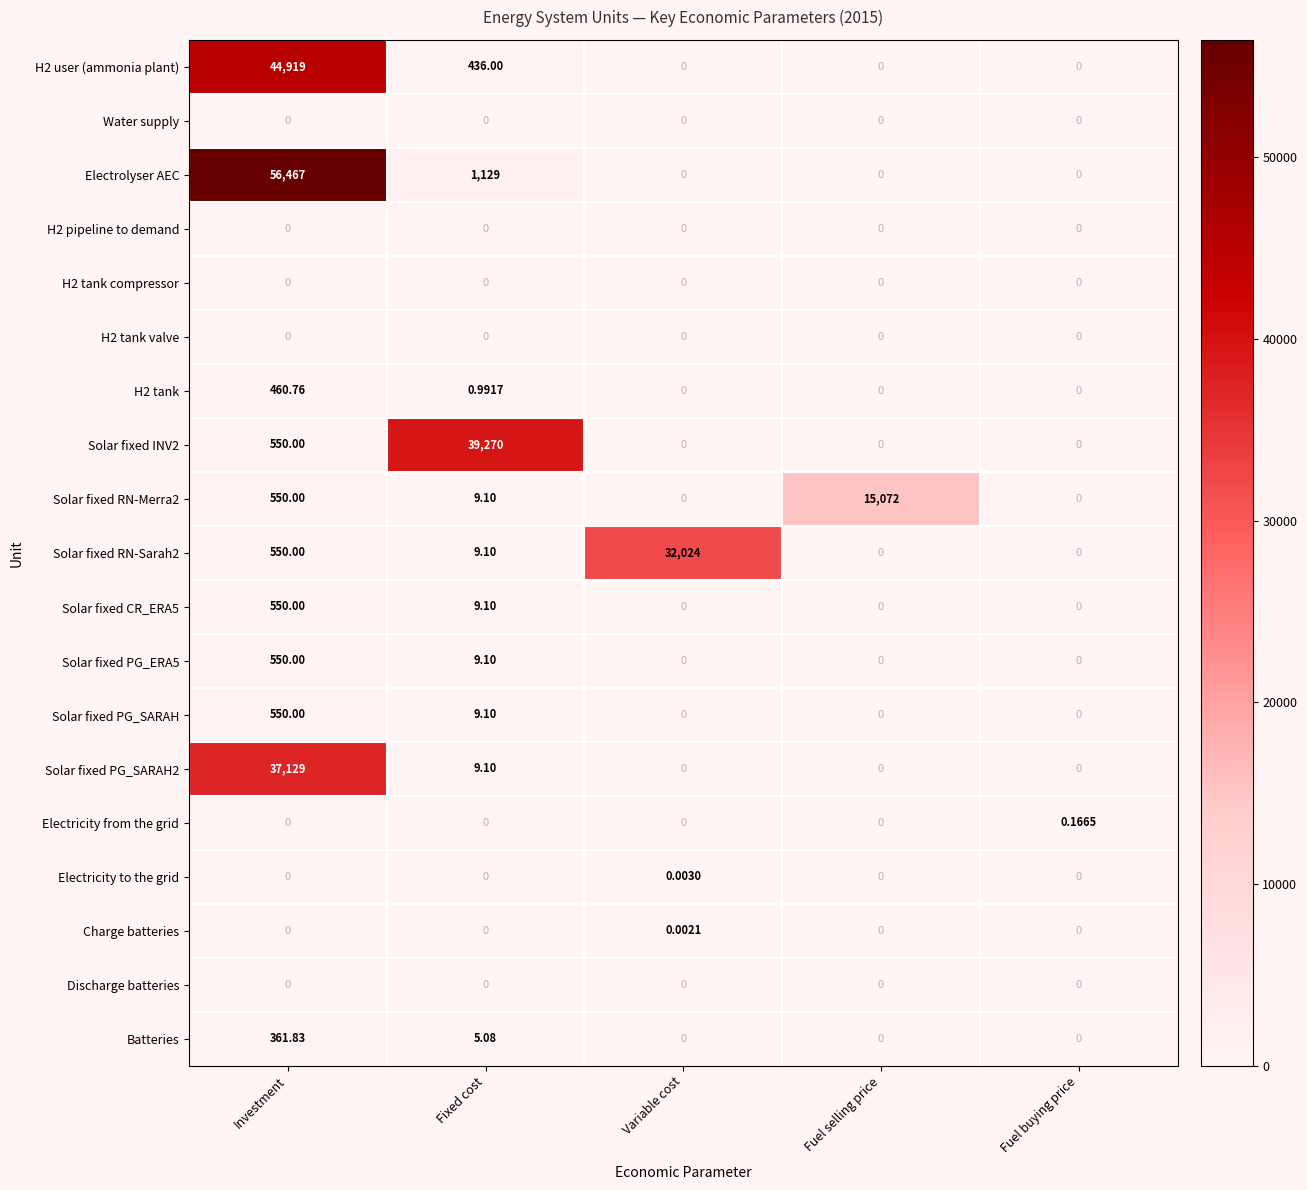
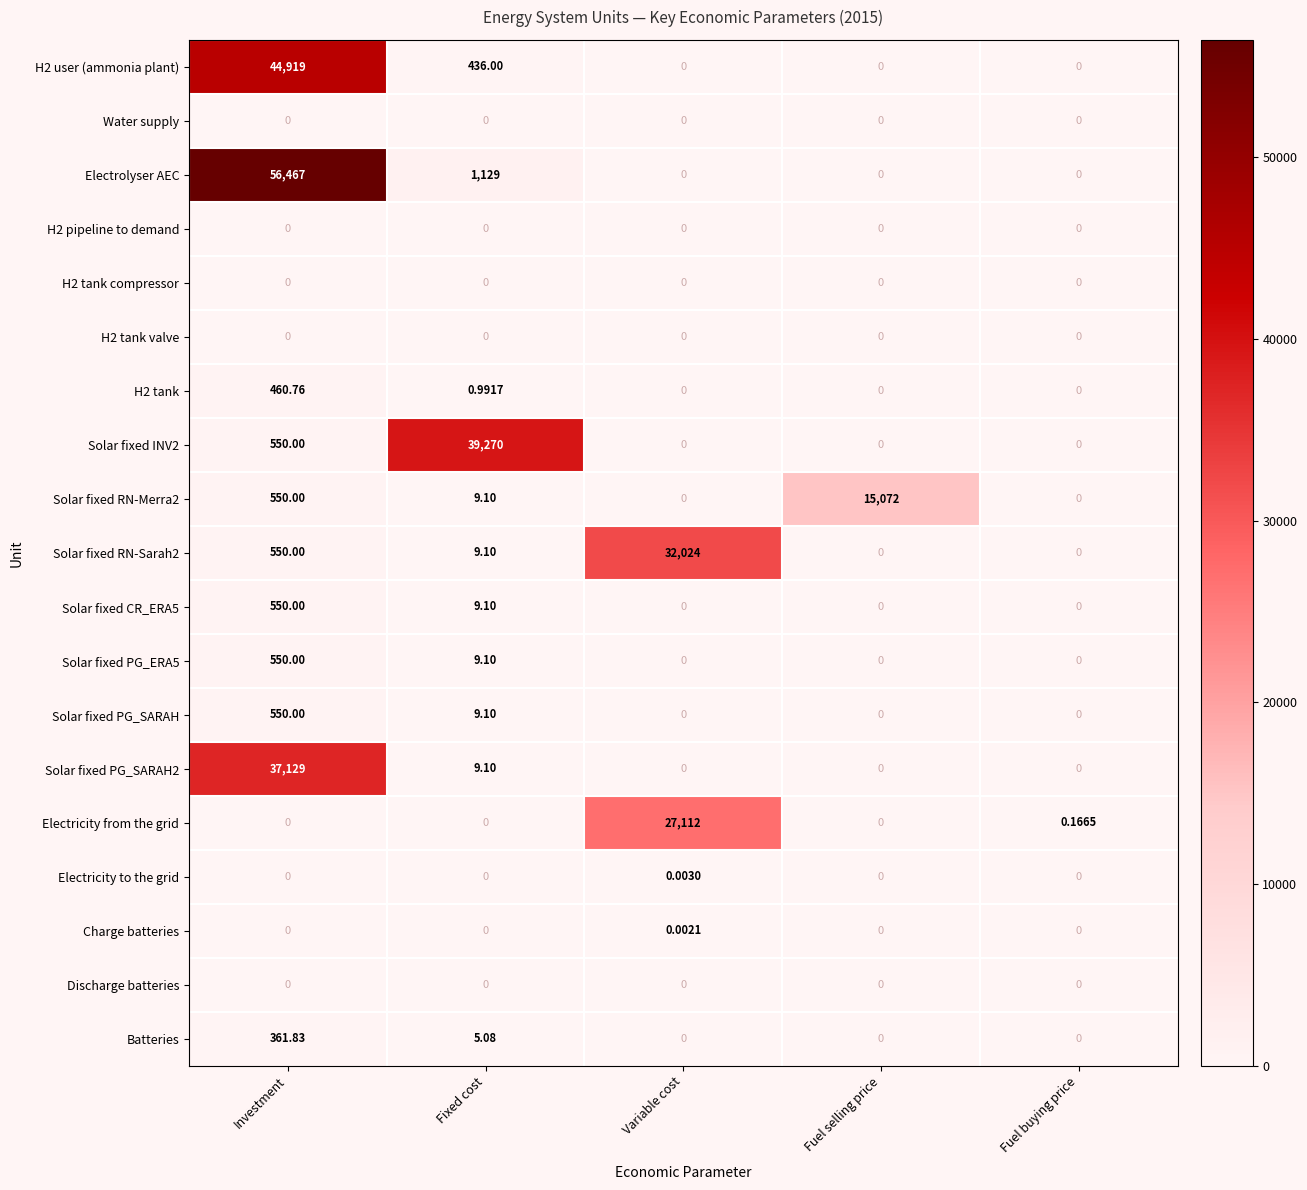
Electricity from the grid, Variable cost: 0 -> 27,112
